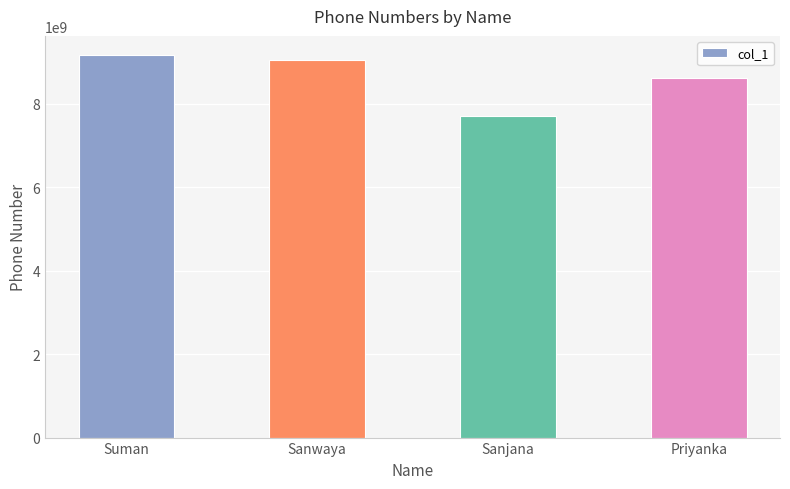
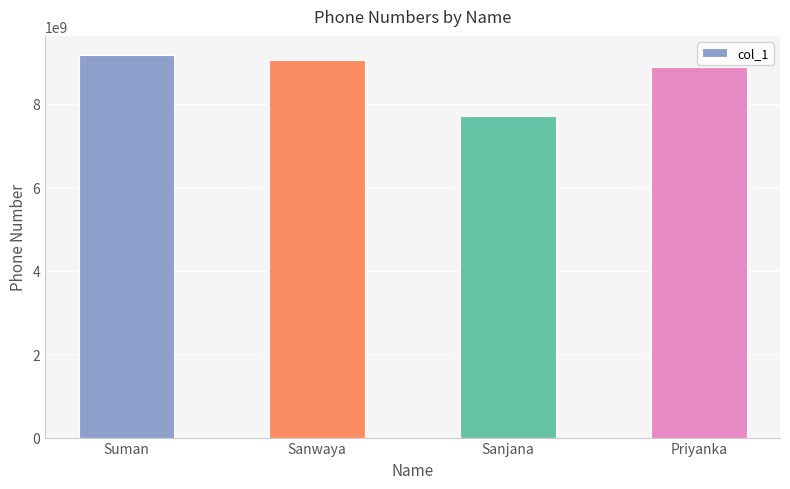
Priyanka: 8600000000 -> 8900000000
